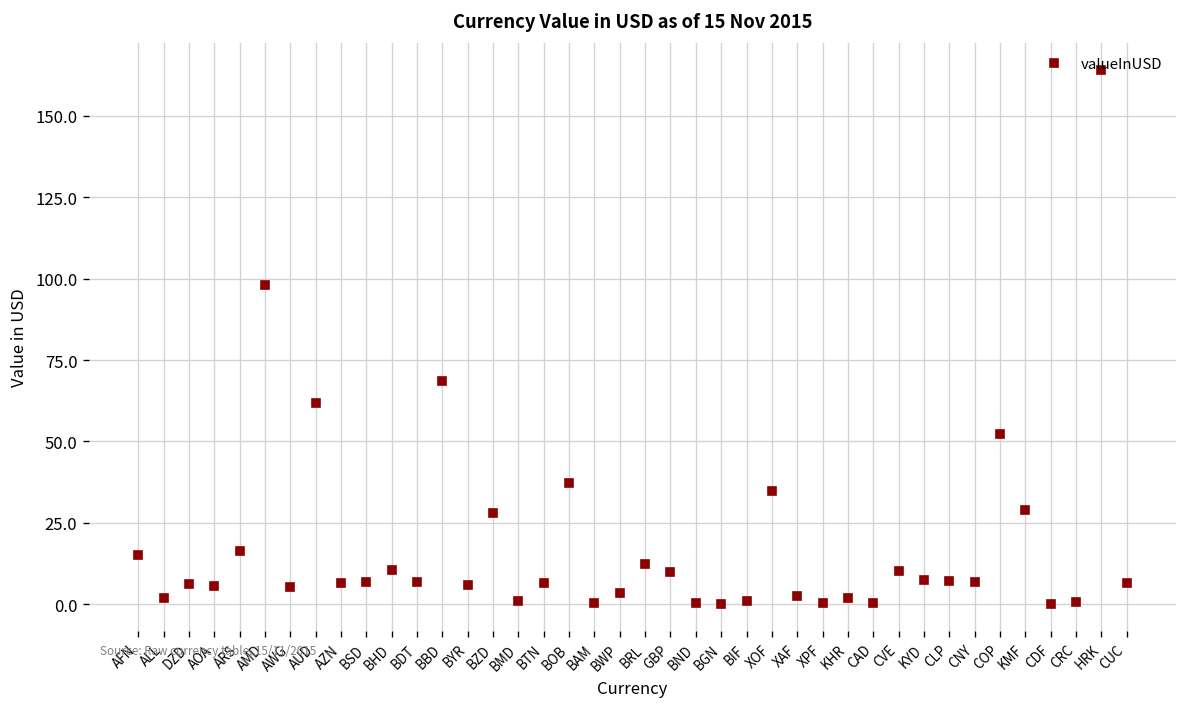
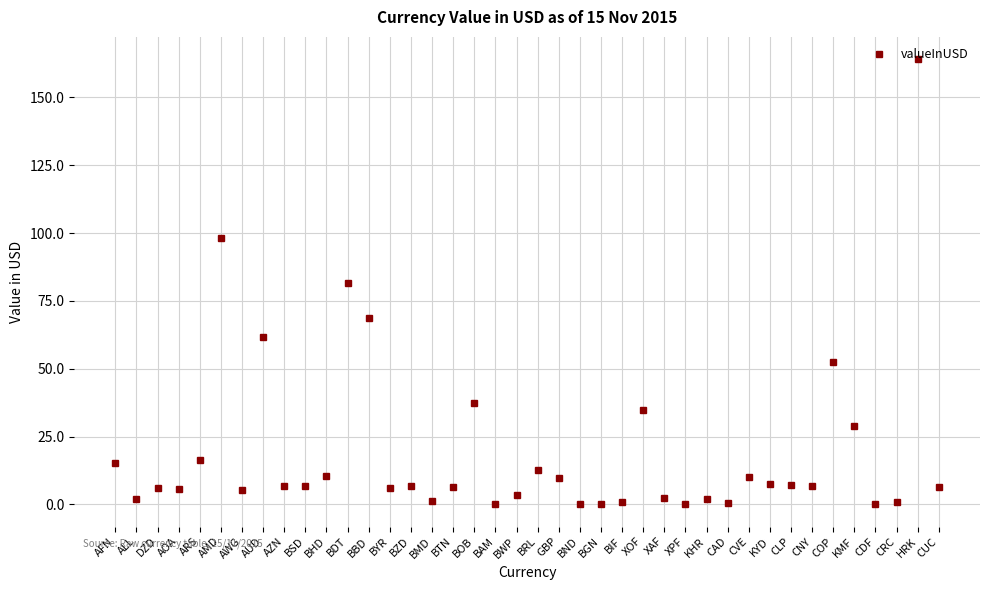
BDT: 7 -> 82
BZD: 28 -> 7
